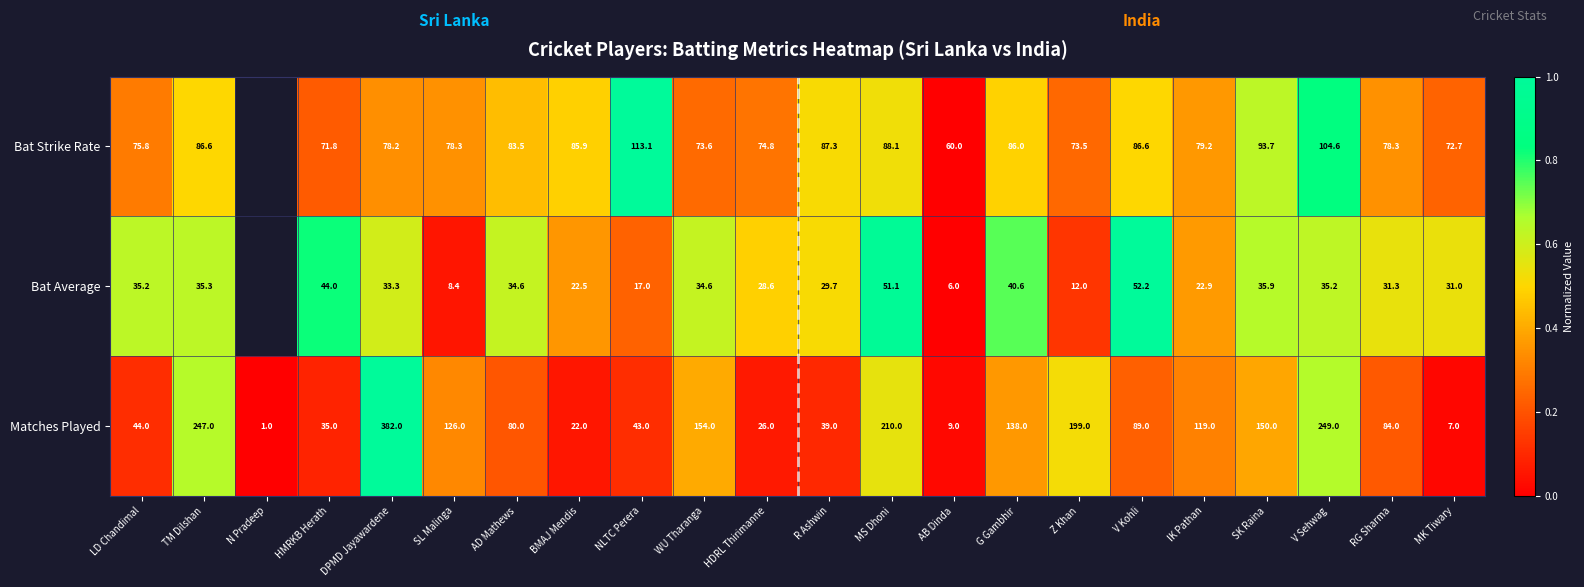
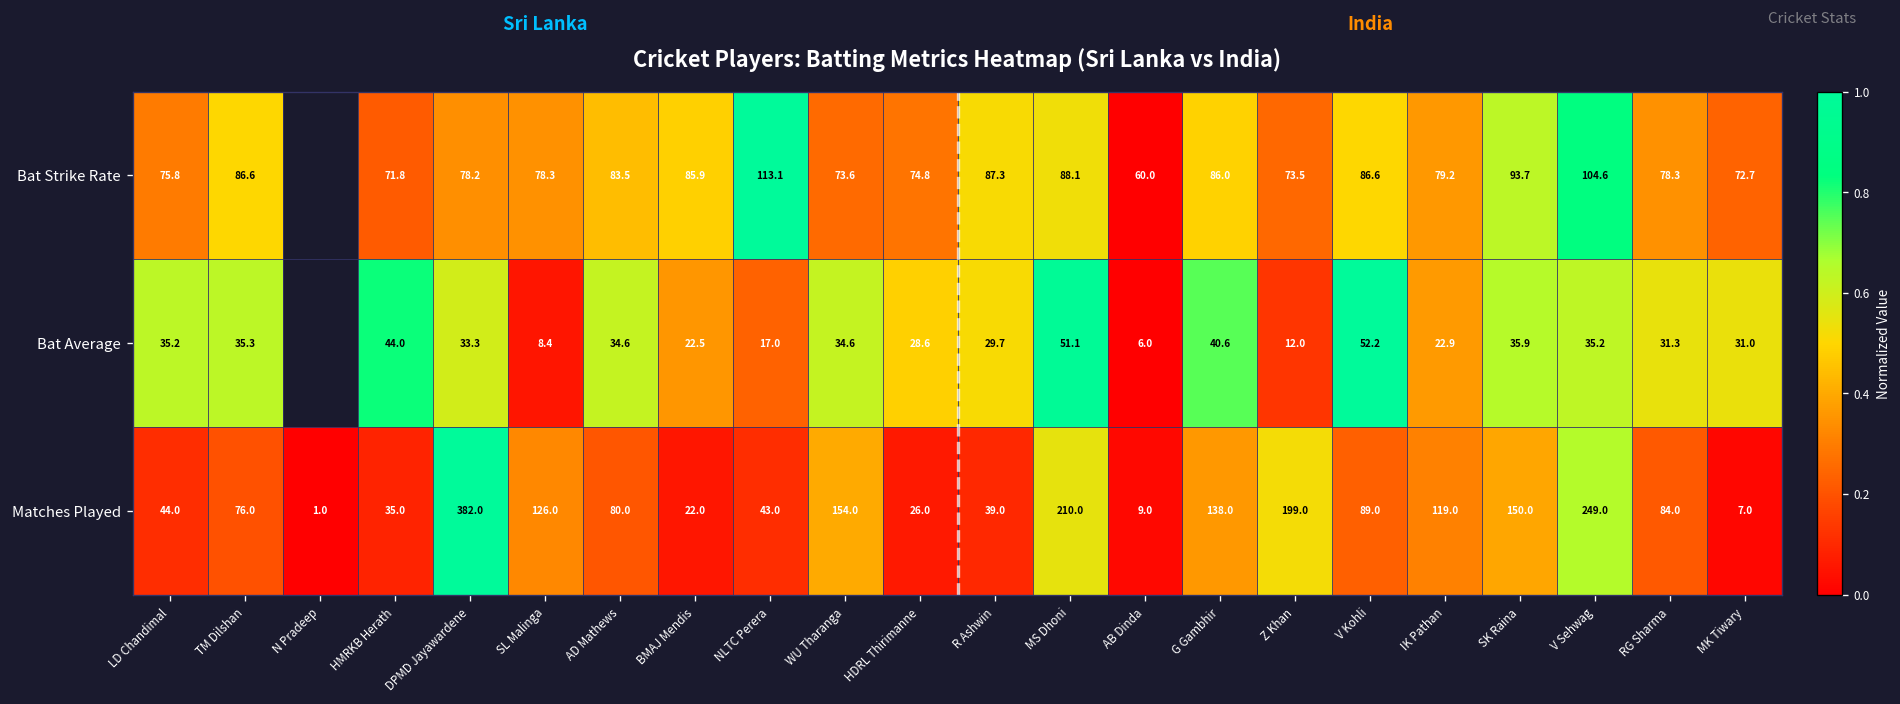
Matches Played, TM Dilshan: 247.0 -> 76.0
